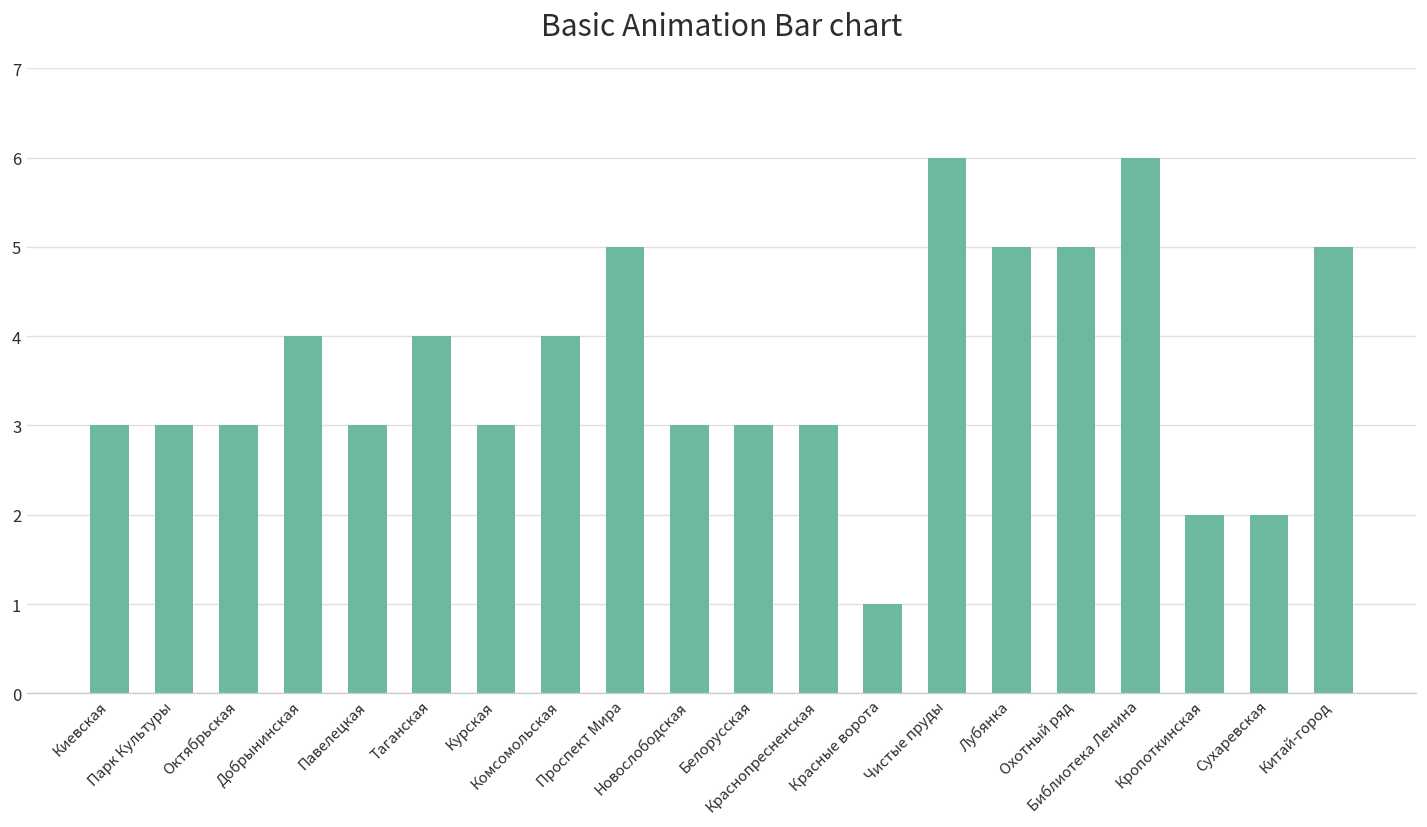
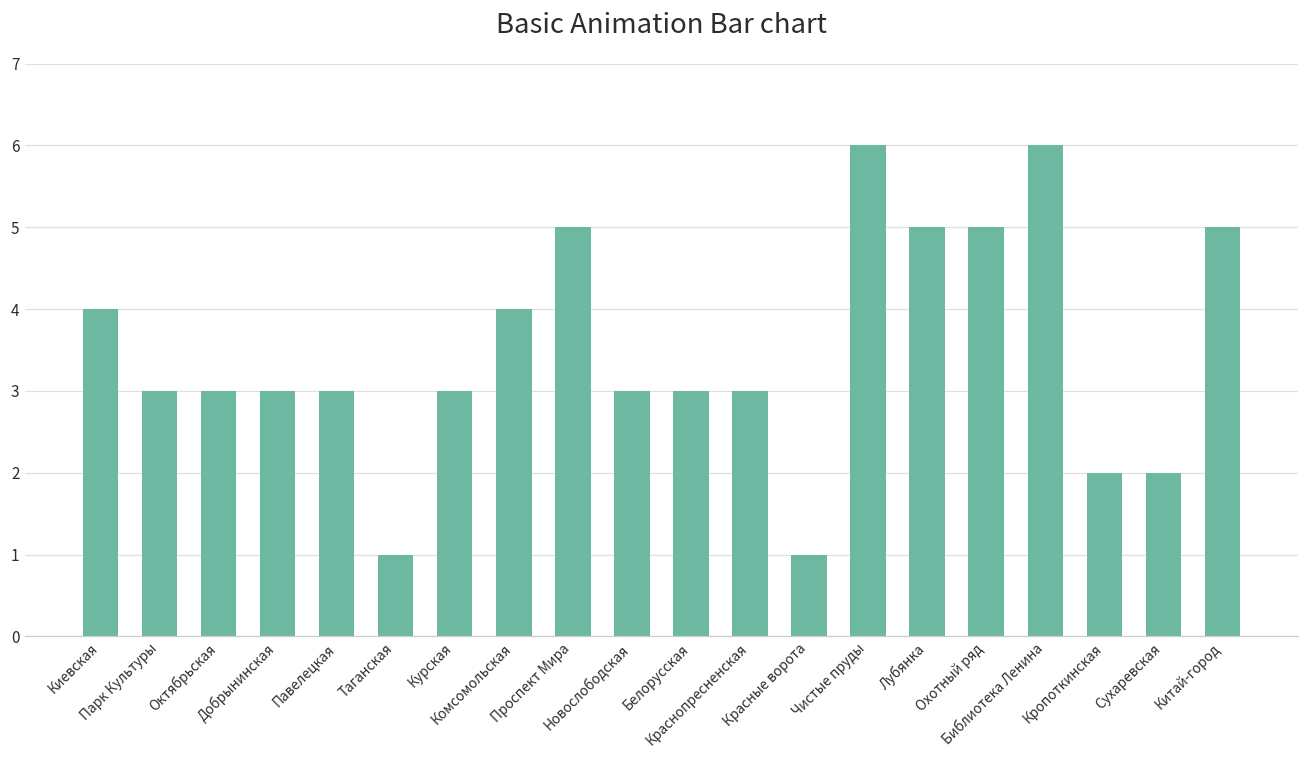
Киевская: 3 -> 4
Добрынинская: 4 -> 3
Таганская: 4 -> 1
